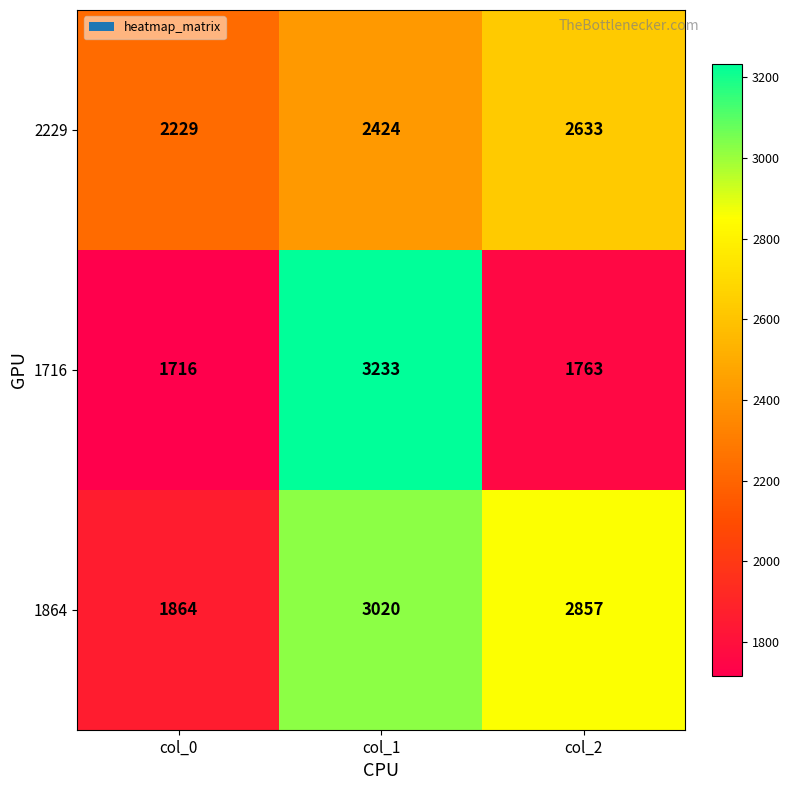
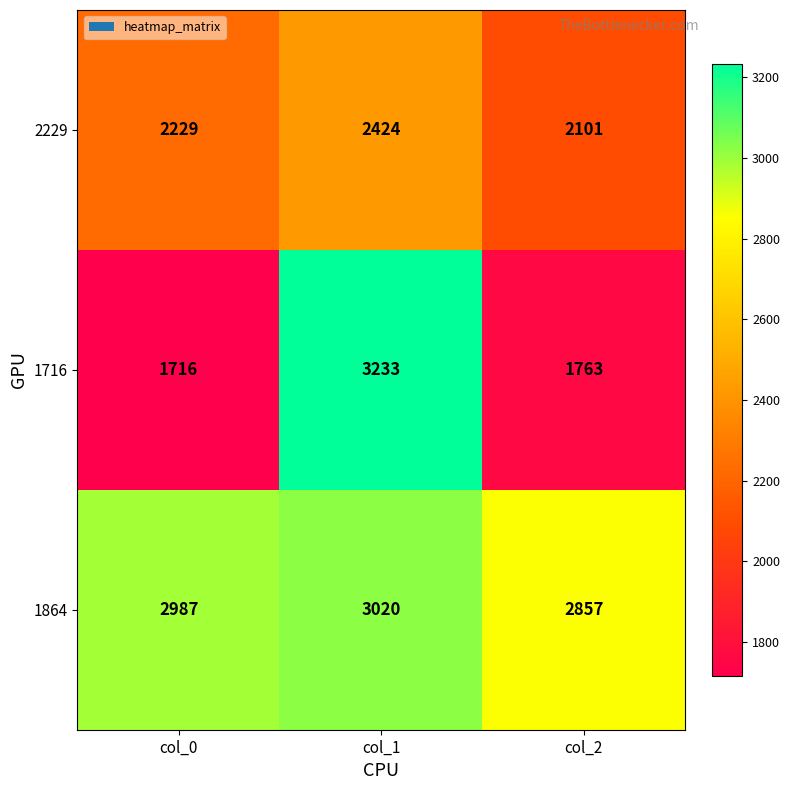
2229, col_2: 2633 -> 2101
1864, col_0: 1864 -> 2987
